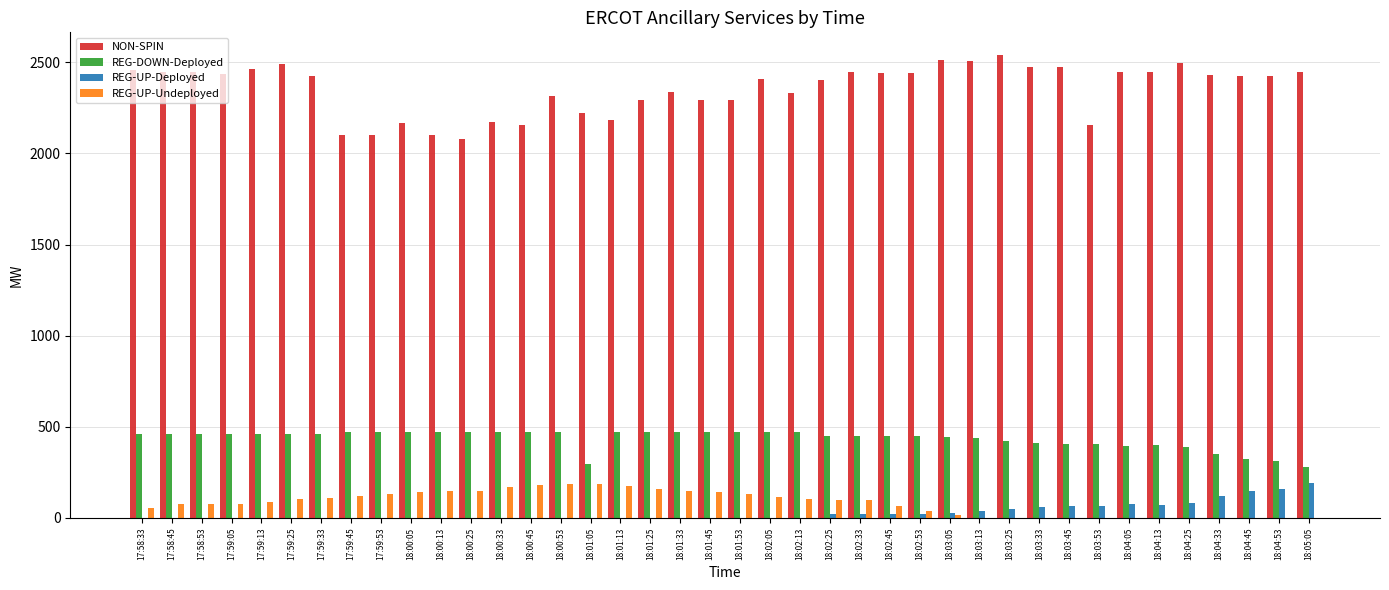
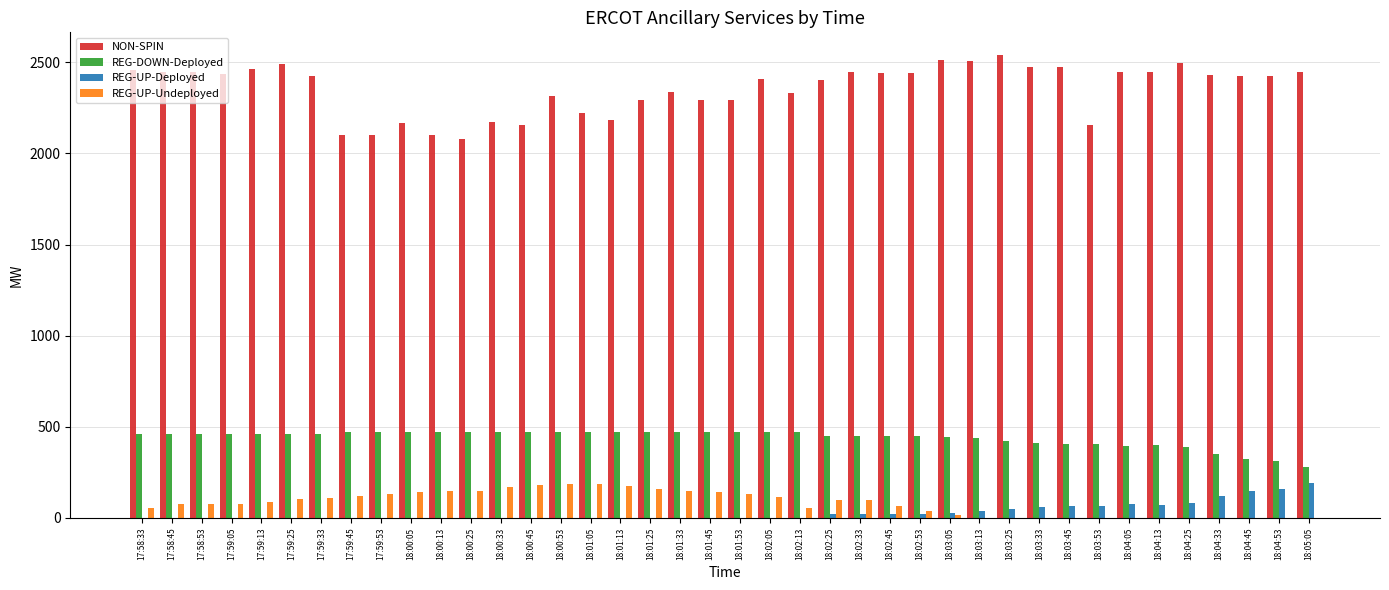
REG-DOWN-Deployed, 18:01:05: 290 -> 470
REG-UP-Undeployed, 18:02:13: 100 -> 60
